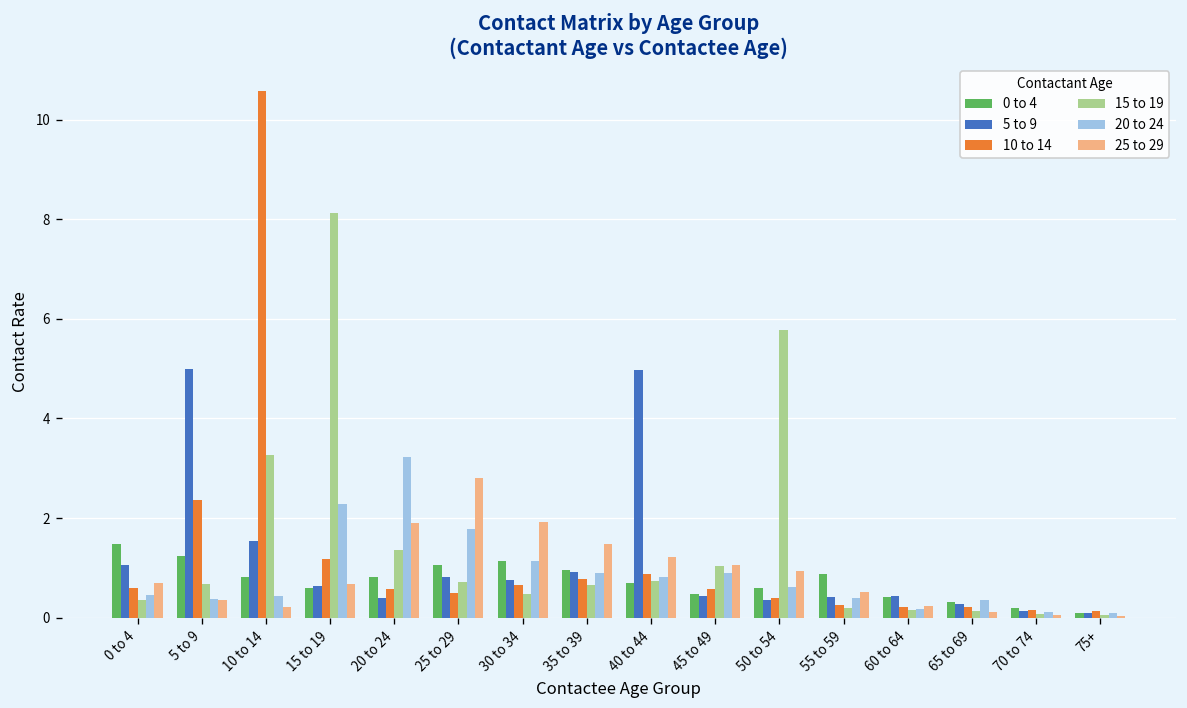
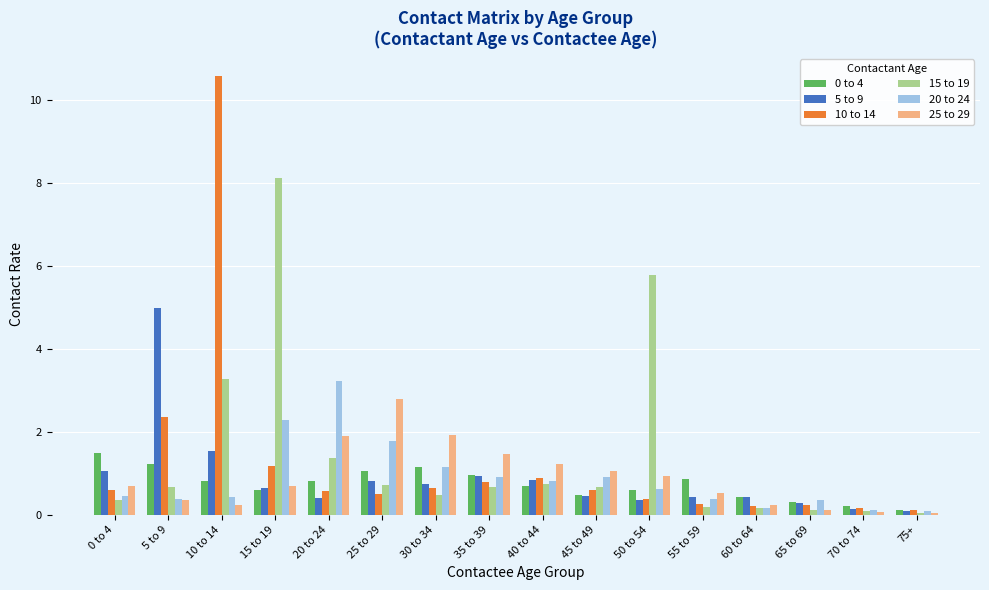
5 to 9, 40 to 44: 5.0 -> 0.8
15 to 19, 45 to 49: 1.0 -> 0.7
